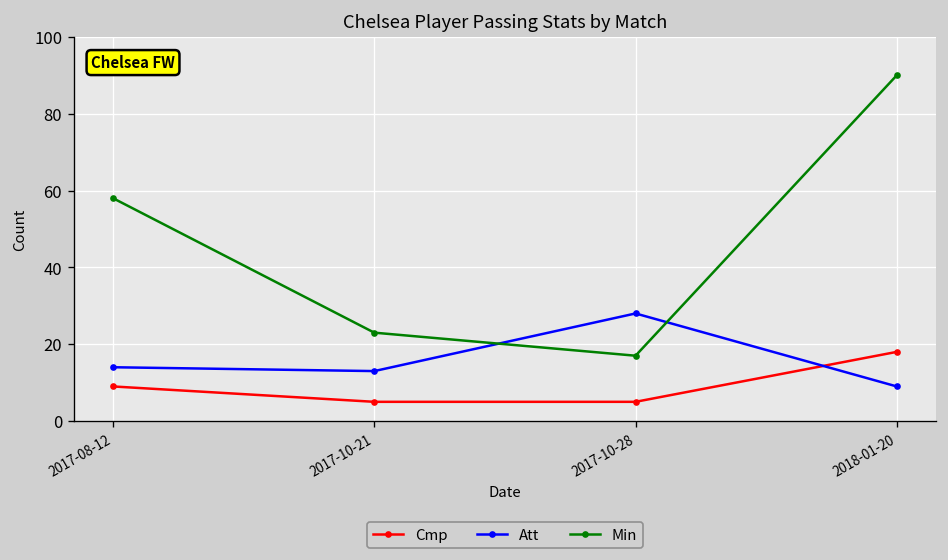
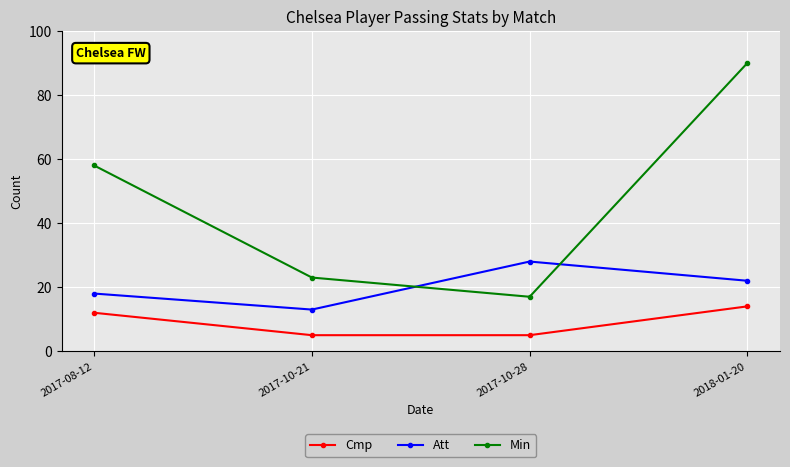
Cmp, 2017-08-12: 9 -> 12
Att, 2017-08-12: 14 -> 18
Cmp, 2018-01-20: 18 -> 14
Att, 2018-01-20: 9 -> 22
